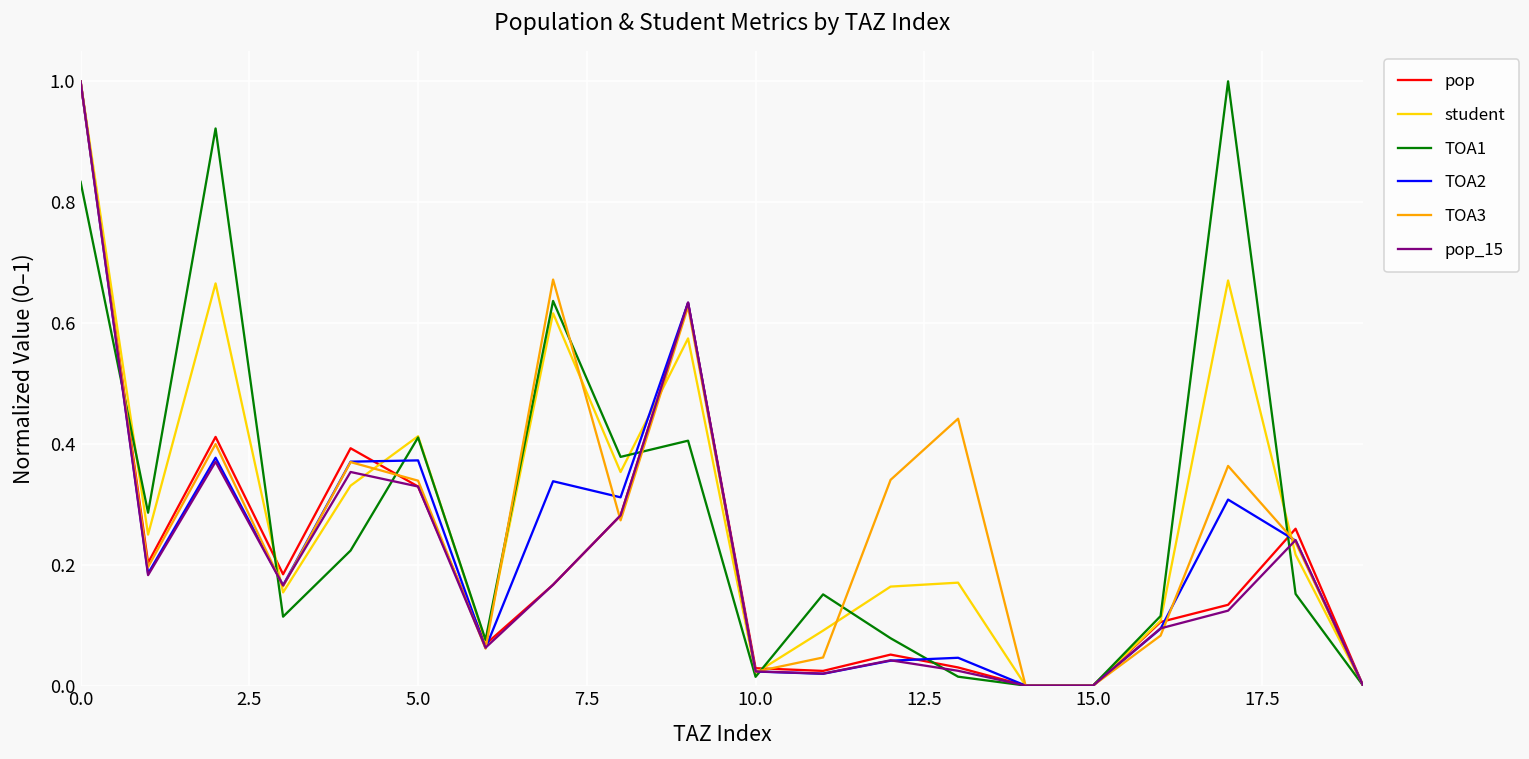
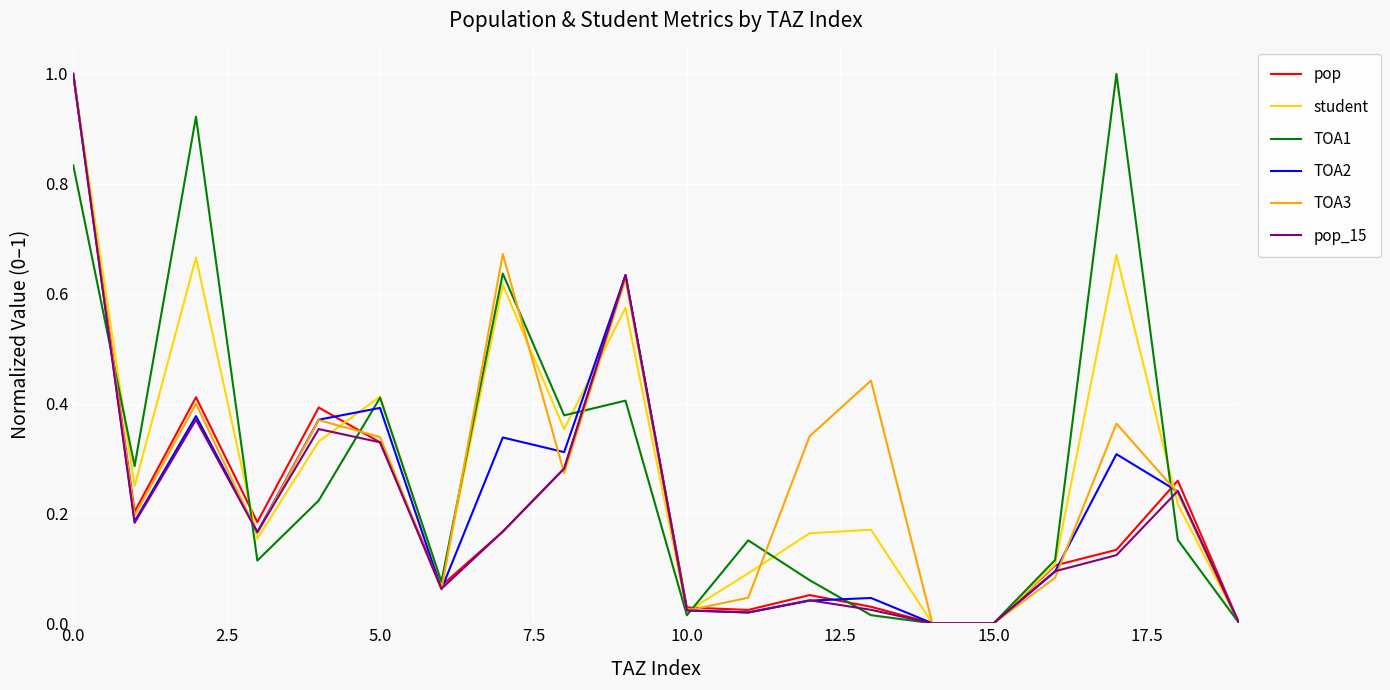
TOA2, 5.0: 0.37 -> 0.39
